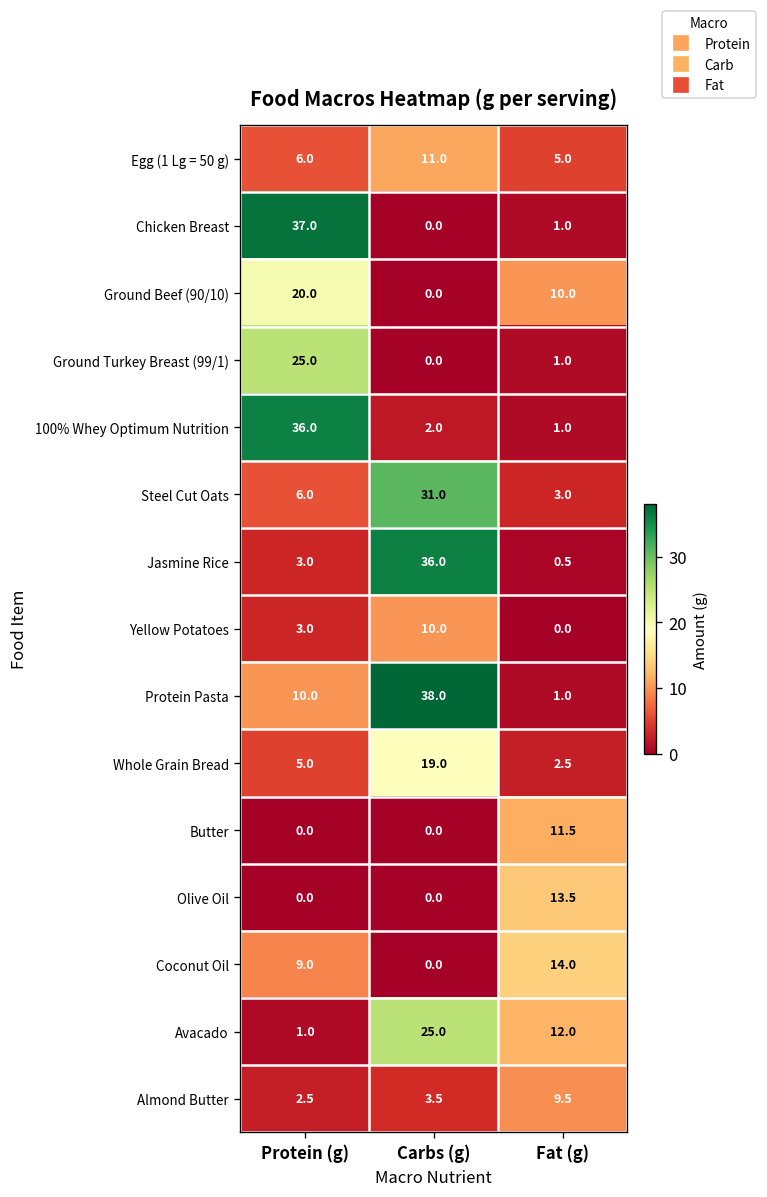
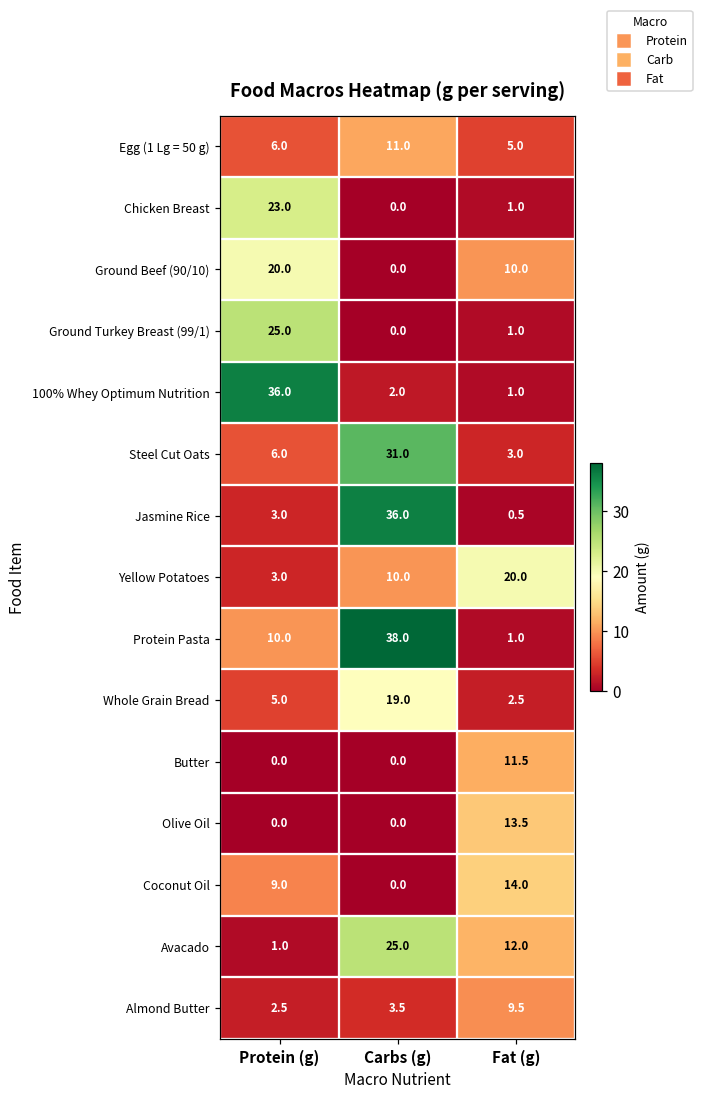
Chicken Breast, Protein (g): 37.0 -> 23.0
Yellow Potatoes, Fat (g): 0.0 -> 20.0
